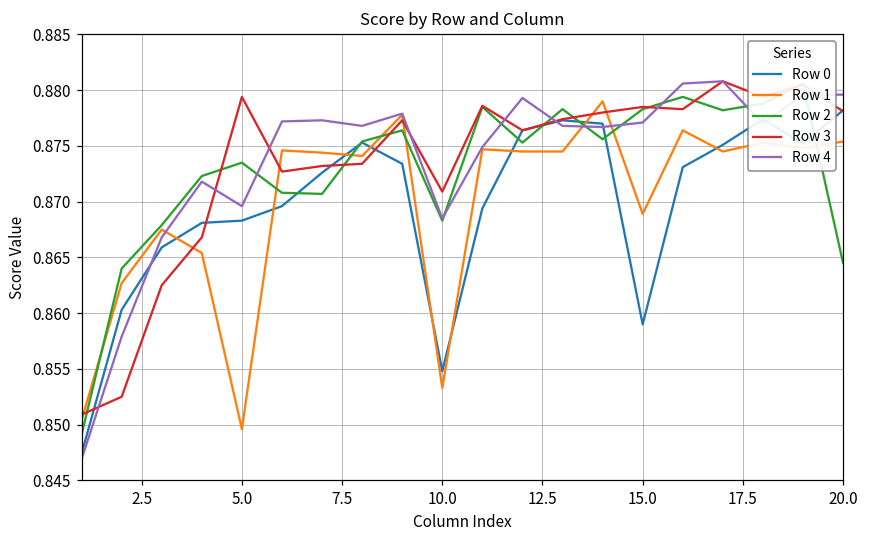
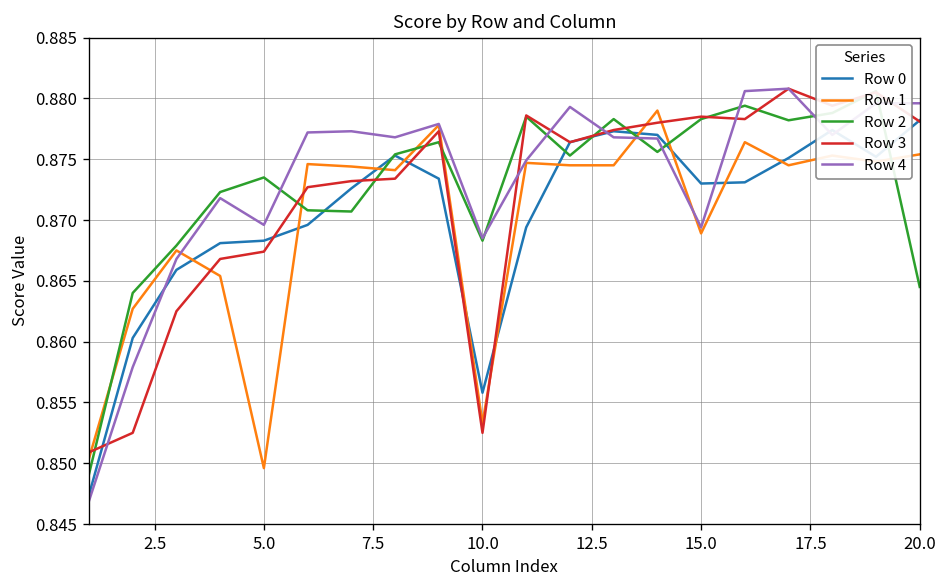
Row 3, 5.0: 0.8794 -> 0.8674
Row 0, 10.0: 0.8548 -> 0.8558
Row 3, 10.0: 0.8709 -> 0.8525
Row 0, 15.0: 0.859 -> 0.873
Row 4, 15.0: 0.8771 -> 0.8694
